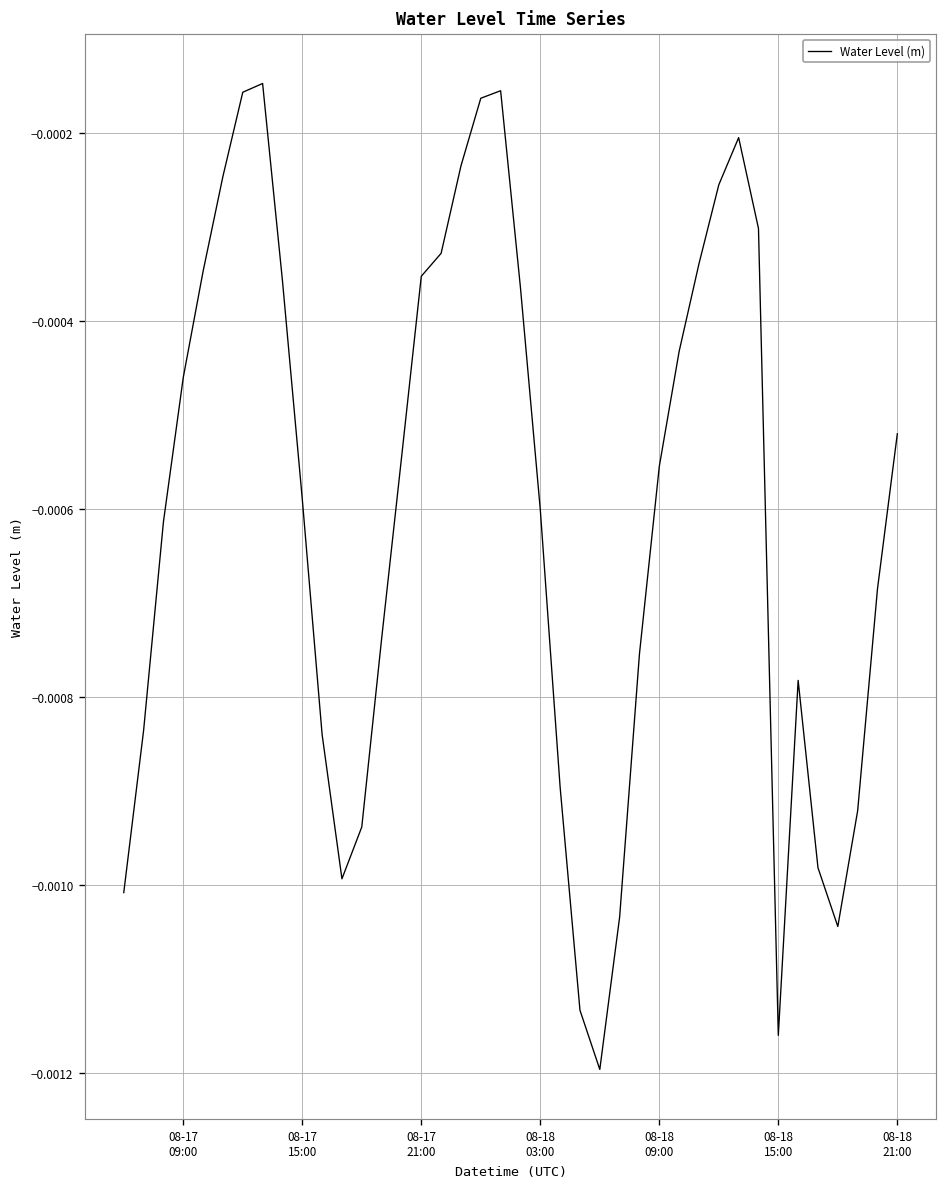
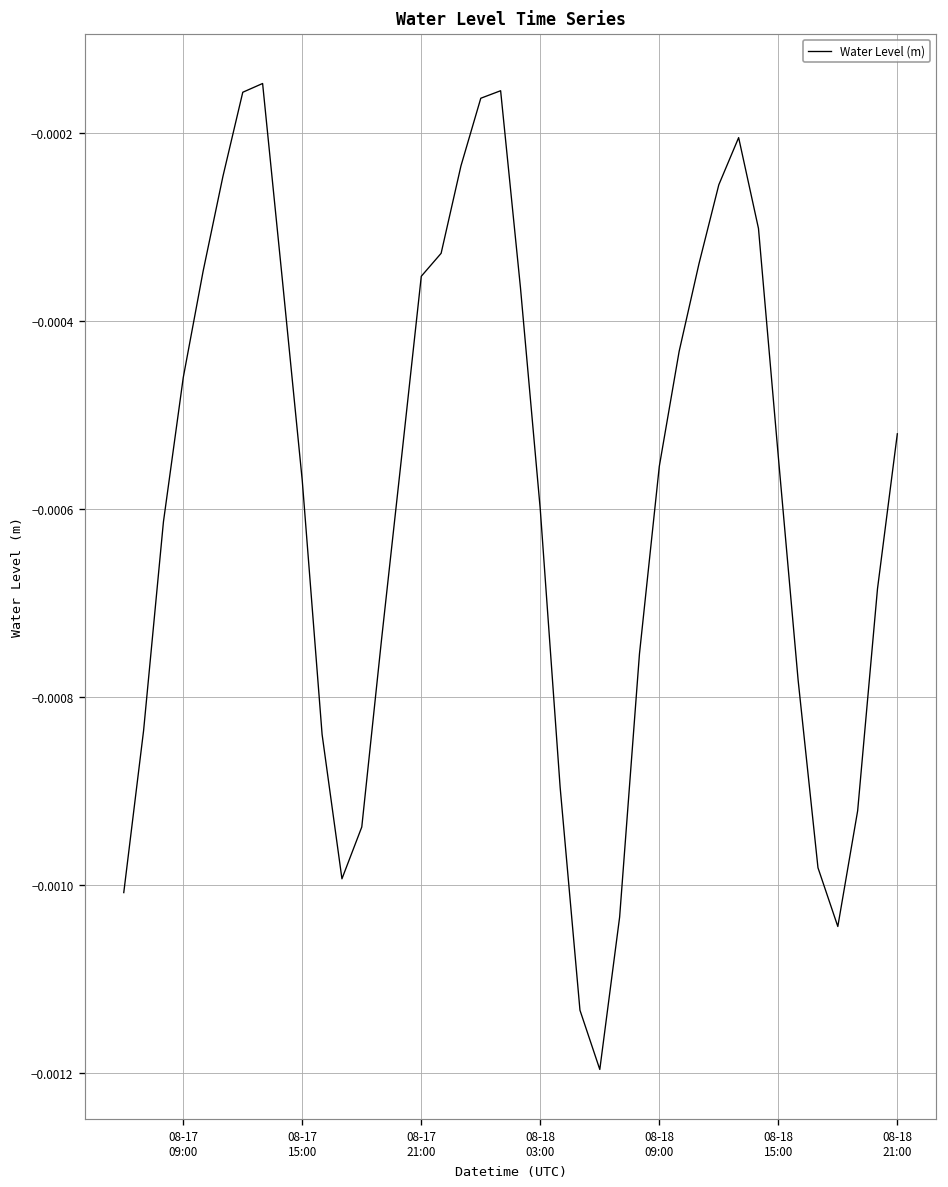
08-17 15:00: -0.00059 -> -0.00057
08-18 15:00: -0.00116 -> -0.00054
